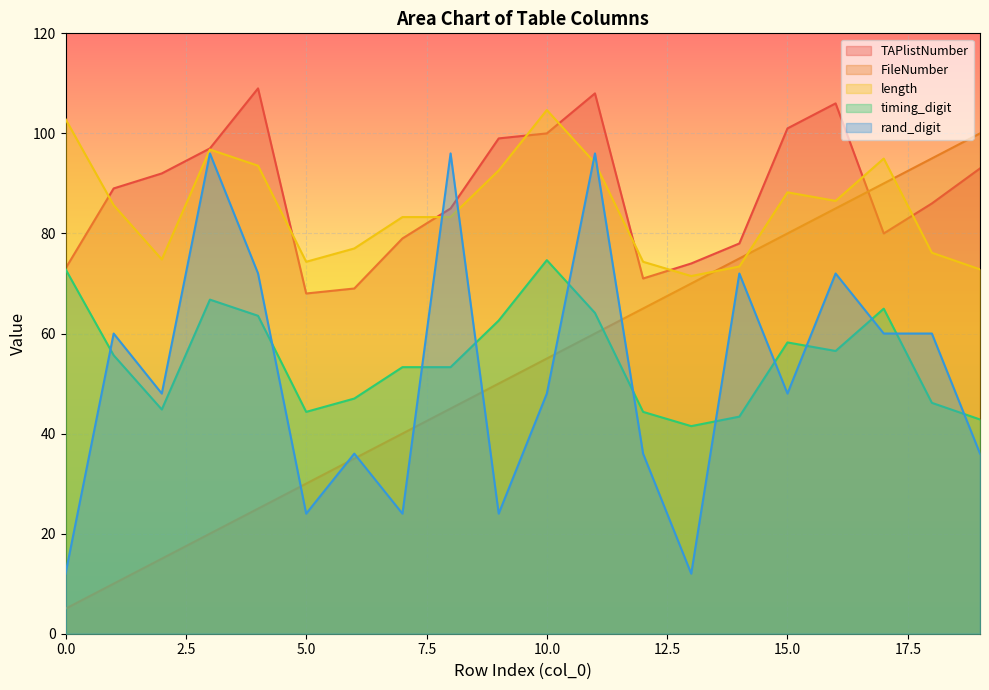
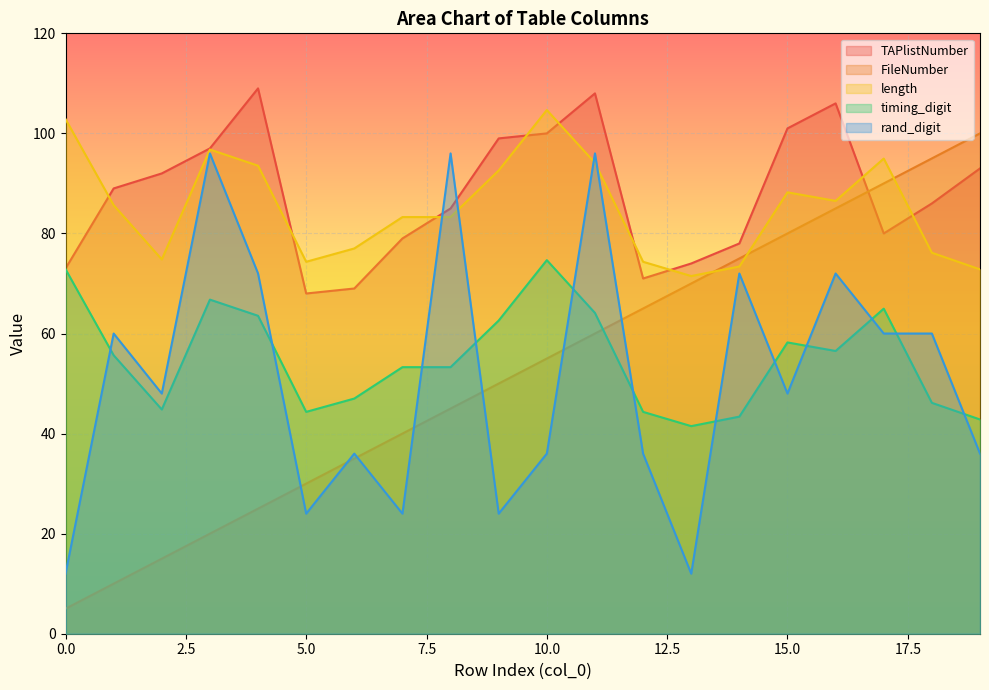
rand_digit, 10.0: 48 -> 36
